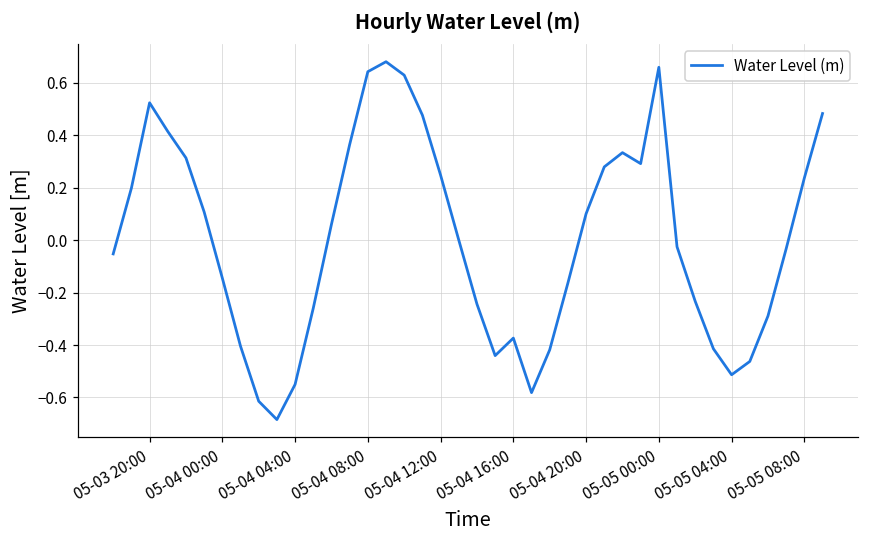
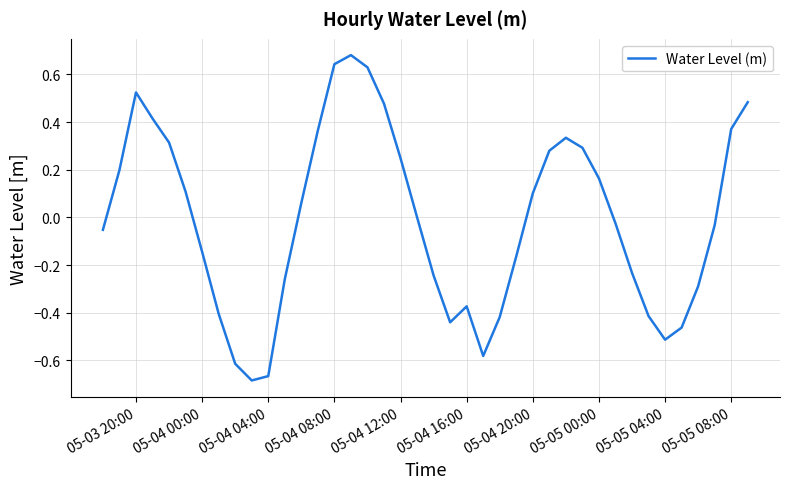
05-04 04:00: -0.55 -> -0.67
05-05 00:00: 0.66 -> 0.16
05-05 08:00: 0.24 -> 0.37
